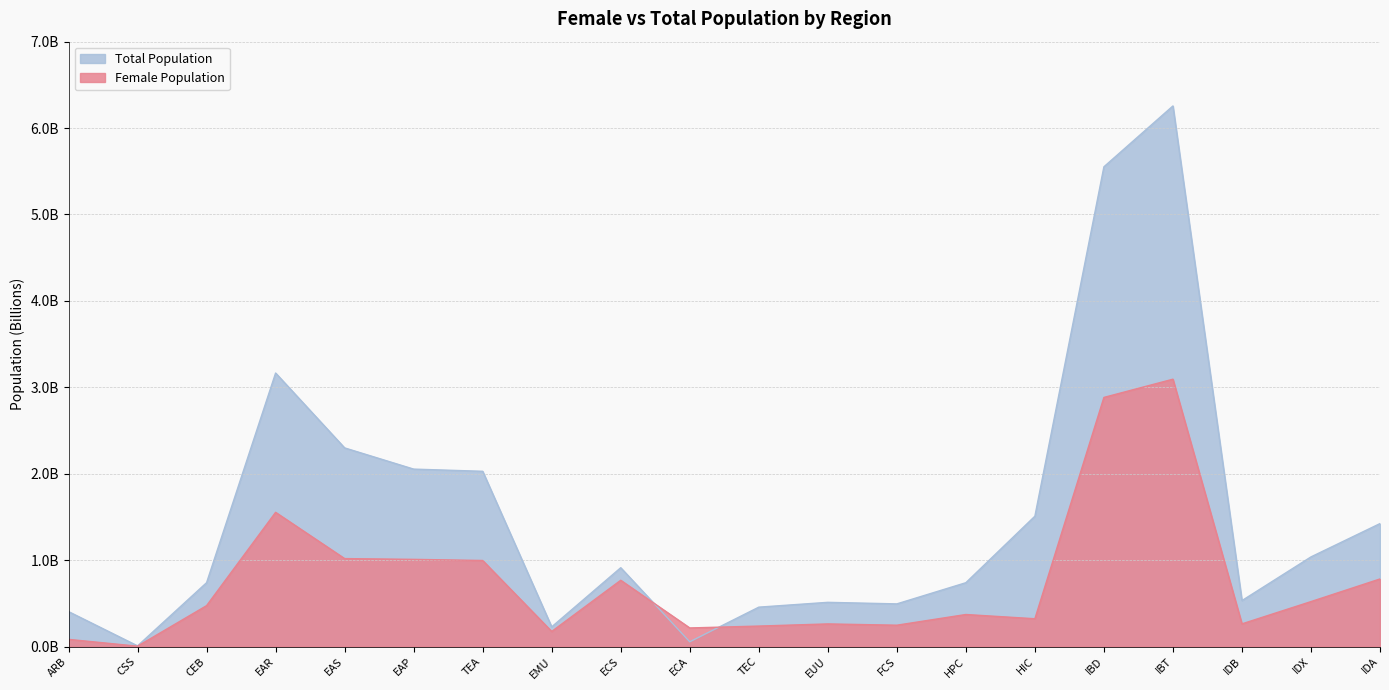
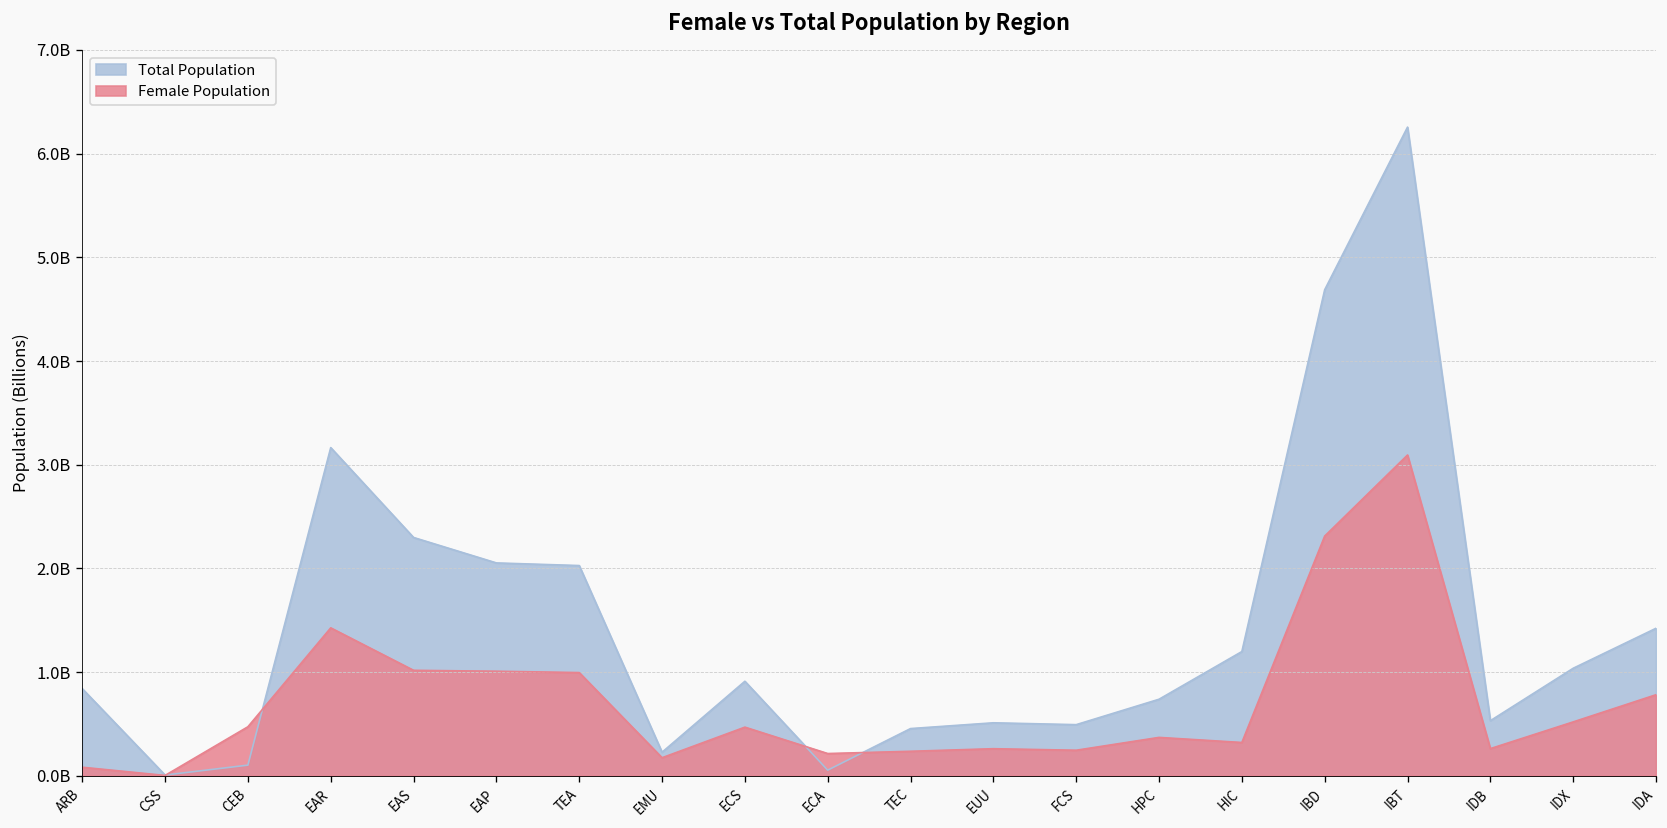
Total Population, ARB: 400000000 -> 800000000
Total Population, CEB: 700000000 -> 100000000
Female Population, EAR: 1600000000 -> 1400000000
Female Population, ECS: 800000000 -> 500000000
Total Population, HIC: 1500000000 -> 1200000000
Total Population, IBD: 5600000000 -> 4700000000
Female Population, IBD: 2900000000 -> 2300000000
